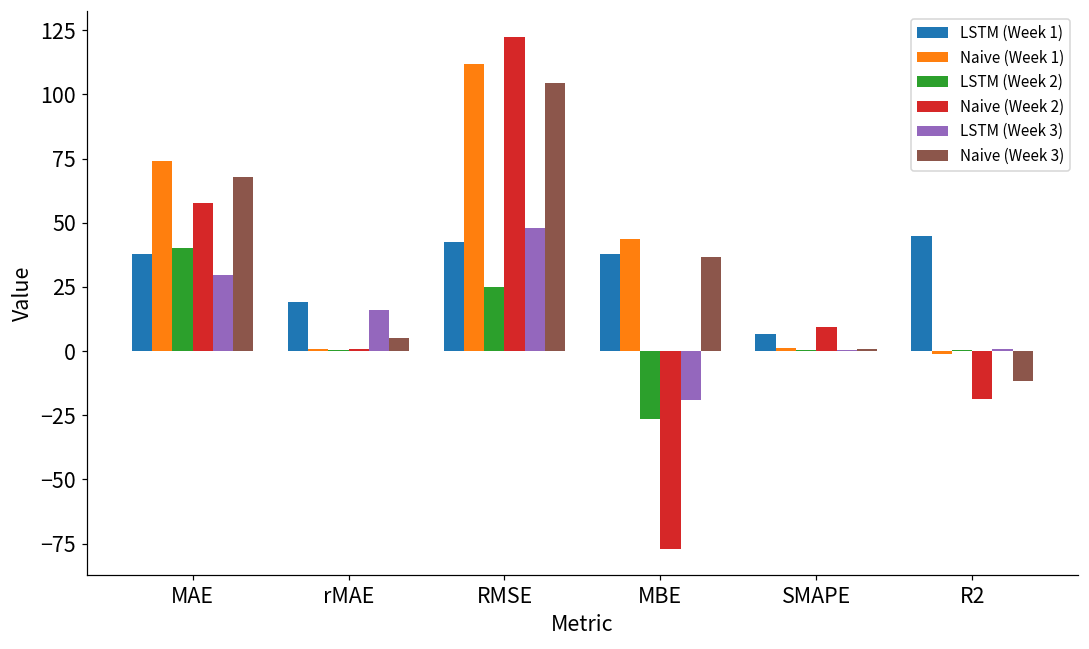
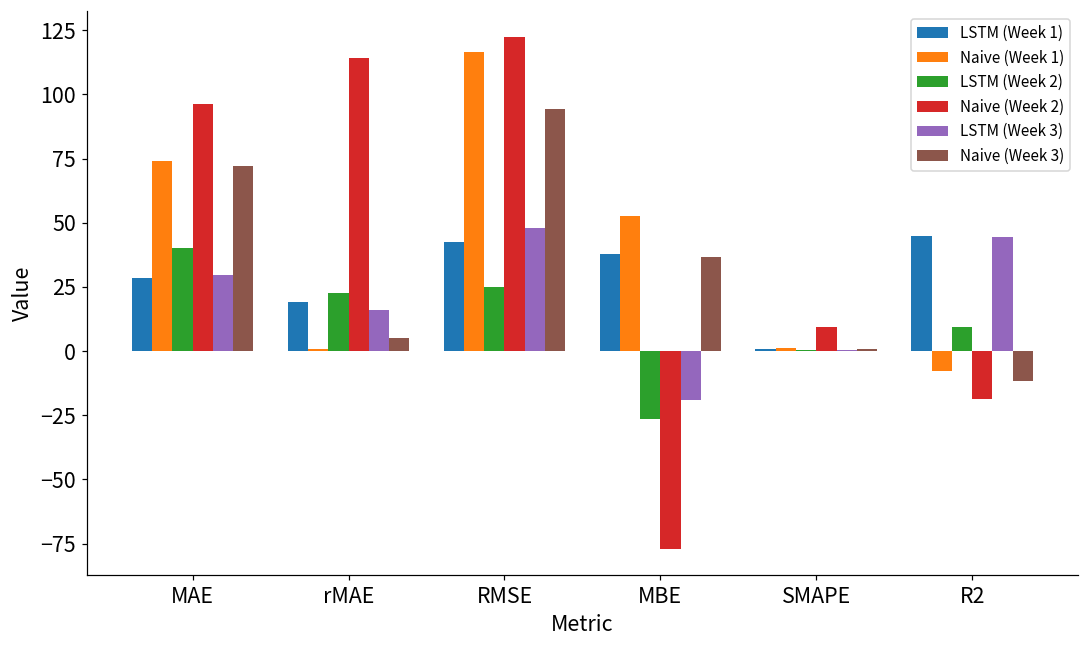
LSTM (Week 1), MAE: 38 -> 29
Naive (Week 2), MAE: 58 -> 96
Naive (Week 3), MAE: 68 -> 72
LSTM (Week 2), rMAE: 0 -> 23
Naive (Week 2), rMAE: 1 -> 114
Naive (Week 1), RMSE: 112 -> 117
Naive (Week 3), RMSE: 104 -> 95
Naive (Week 1), MBE: 44 -> 53
LSTM (Week 1), SMAPE: 7 -> 1
Naive (Week 1), R2: -1 -> -8
LSTM (Week 2), R2: 0 -> 10
LSTM (Week 3), R2: 1 -> 44
